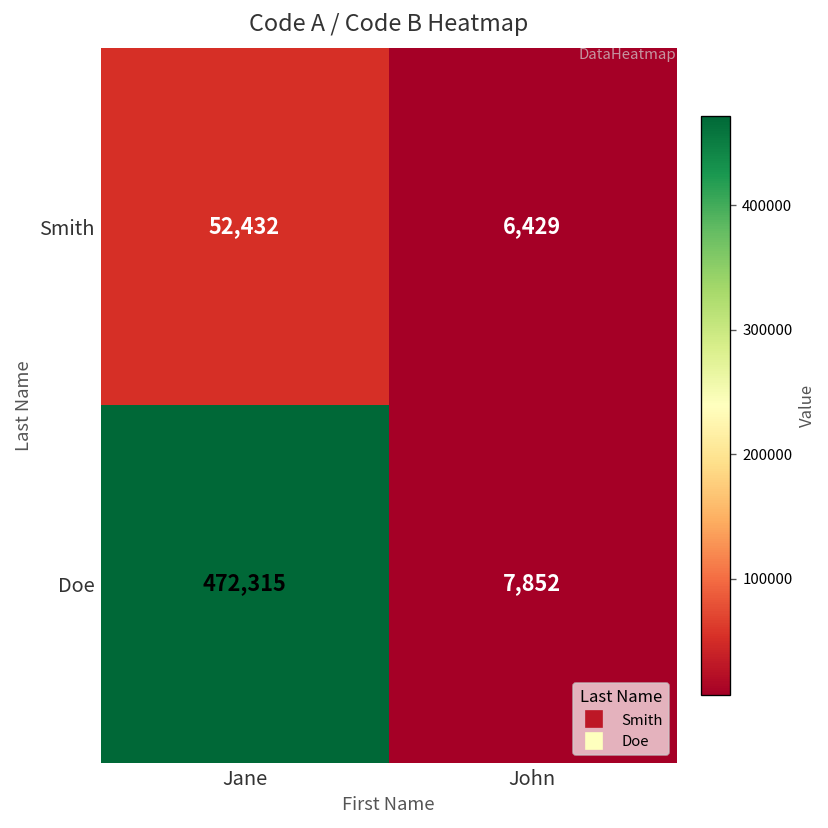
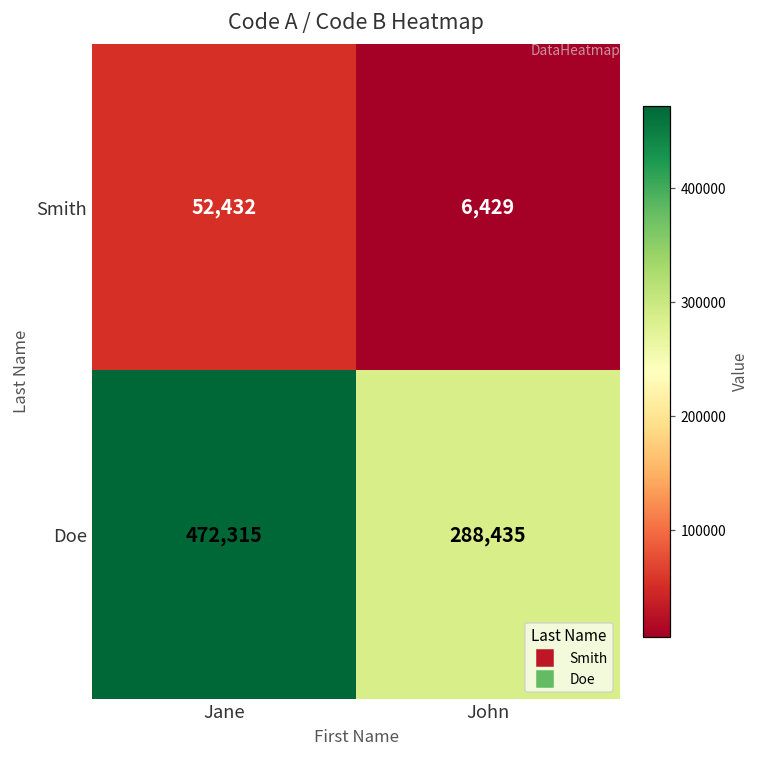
Doe, John: 7,852 -> 288,435
